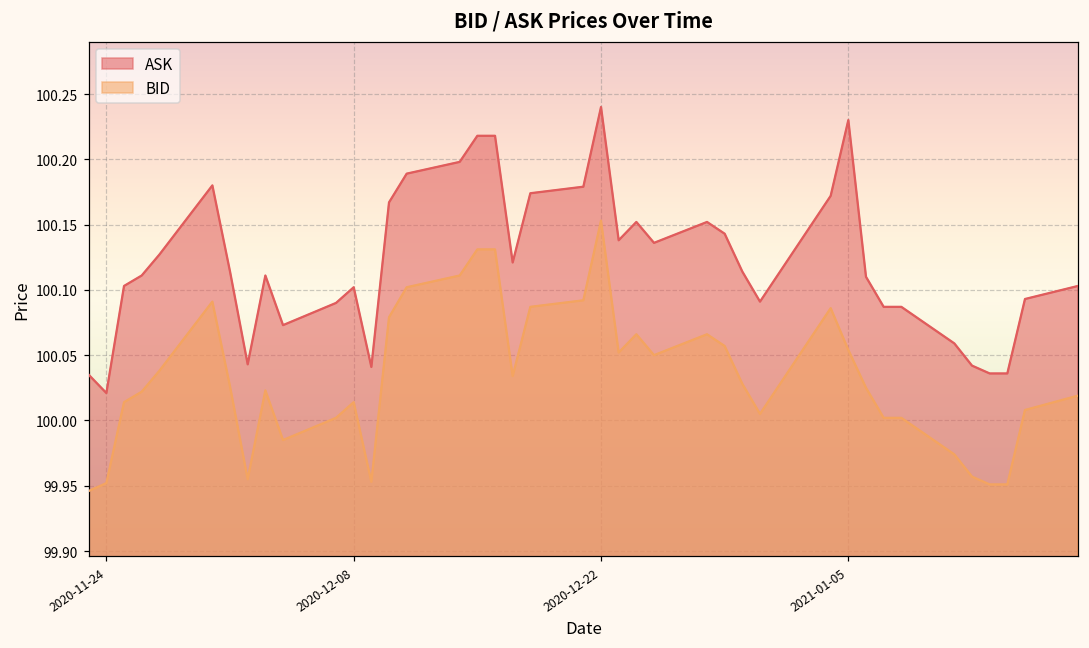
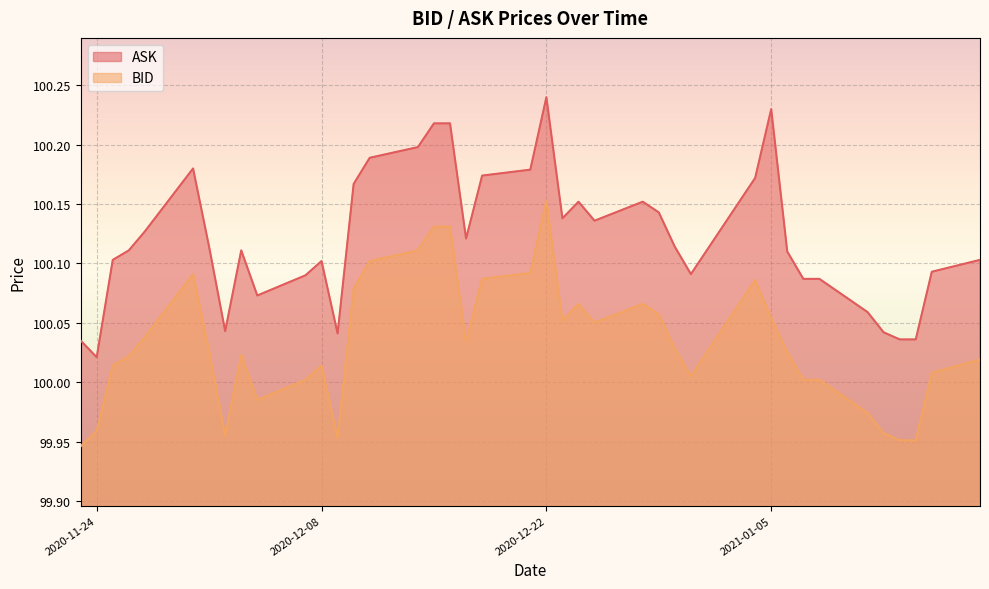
BID, 2020-11-24: 99.952 -> 99.959
